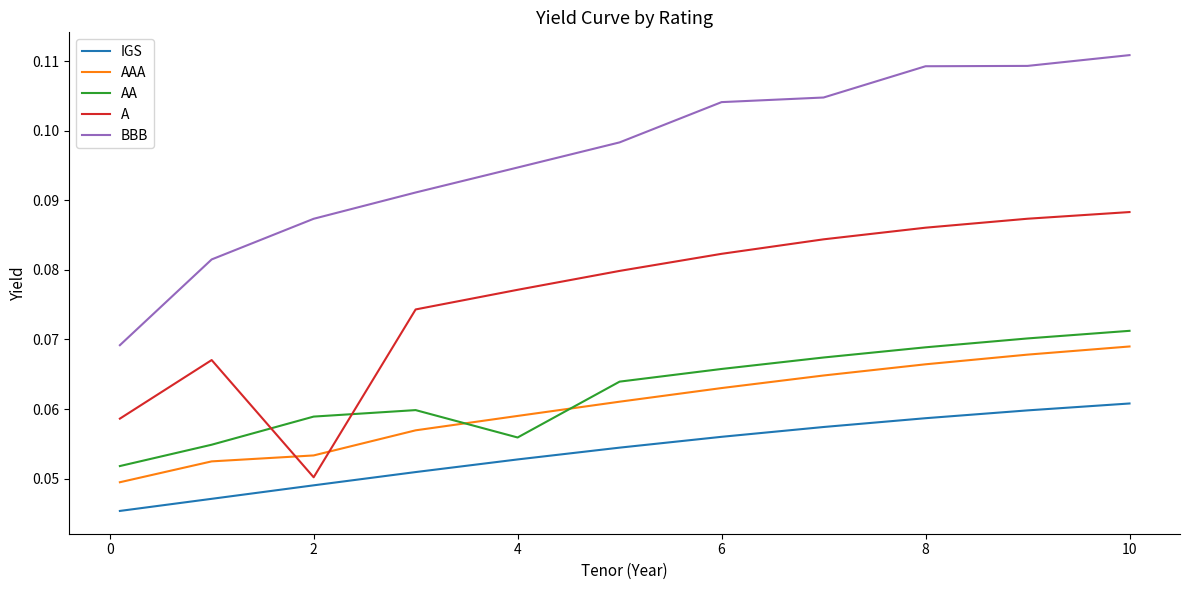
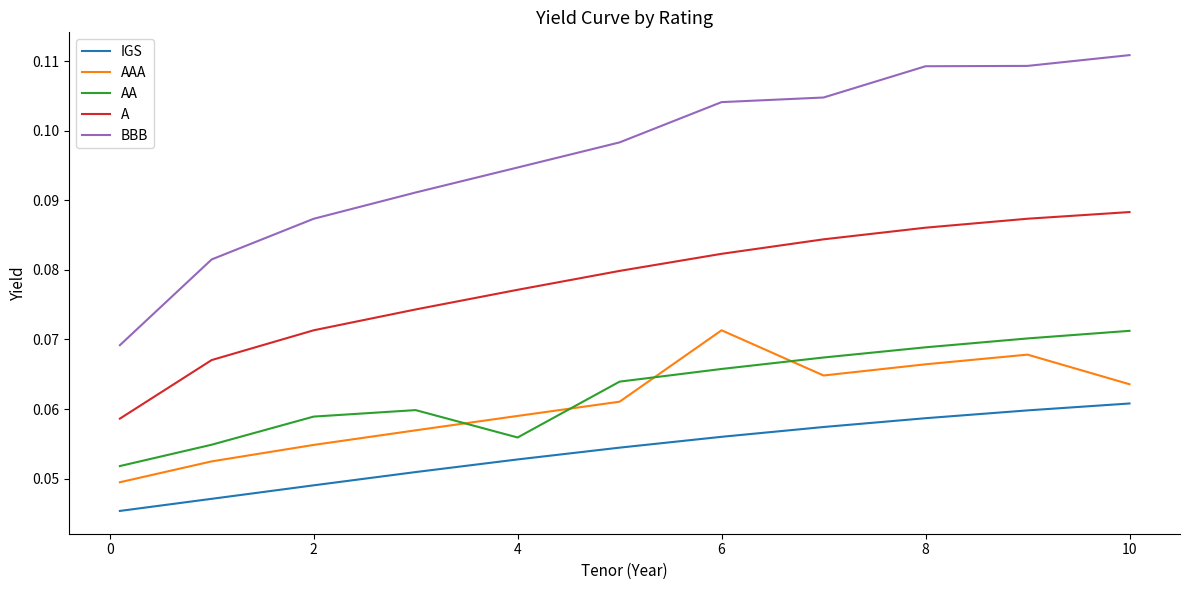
AAA, 2: 0.053 -> 0.055
A, 2: 0.050 -> 0.071
AAA, 6: 0.063 -> 0.071
AAA, 10: 0.069 -> 0.064
